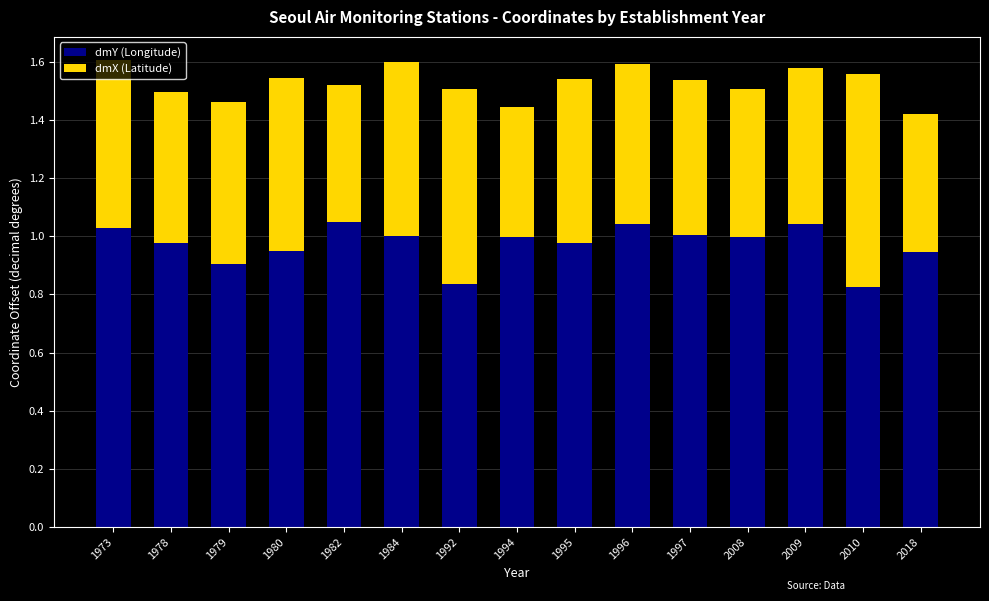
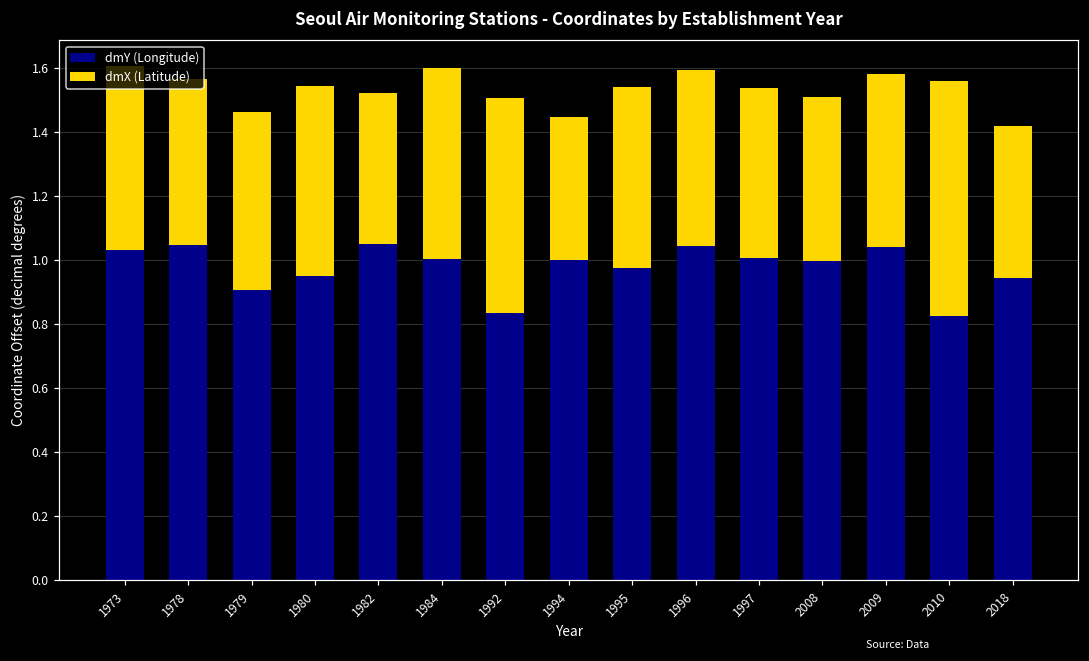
dmY (Longitude), 1978: 0.98 -> 1.05
